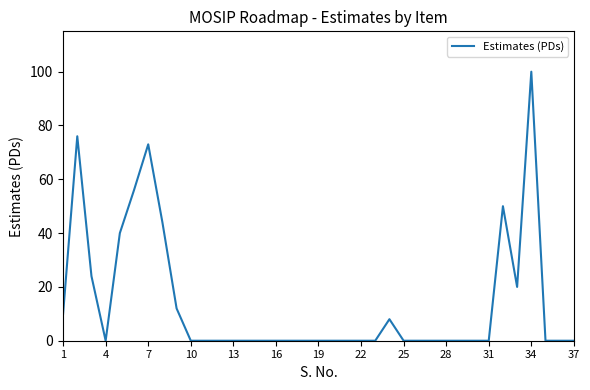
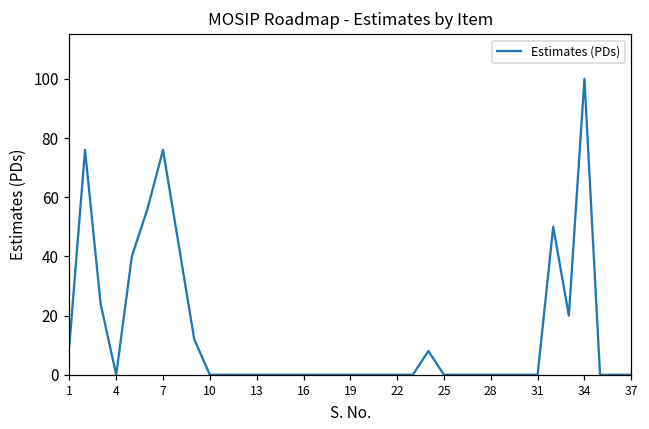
7: 73 -> 76
